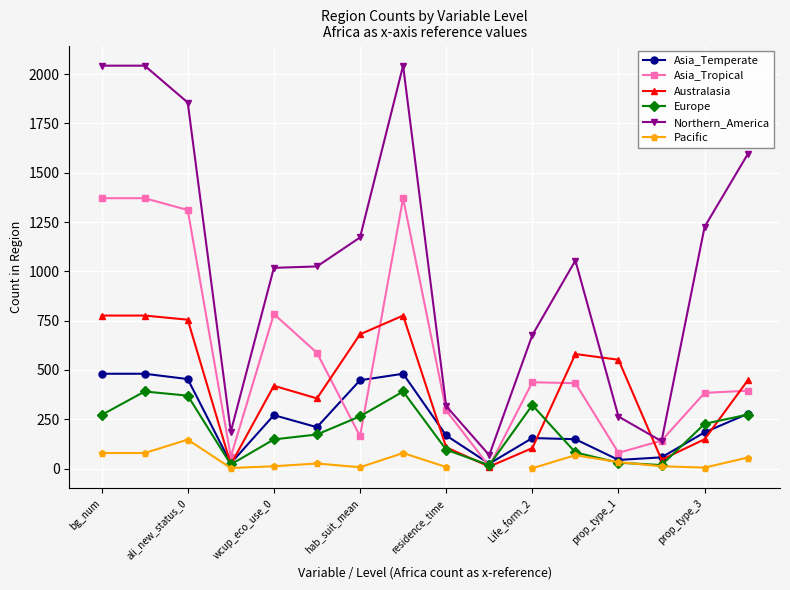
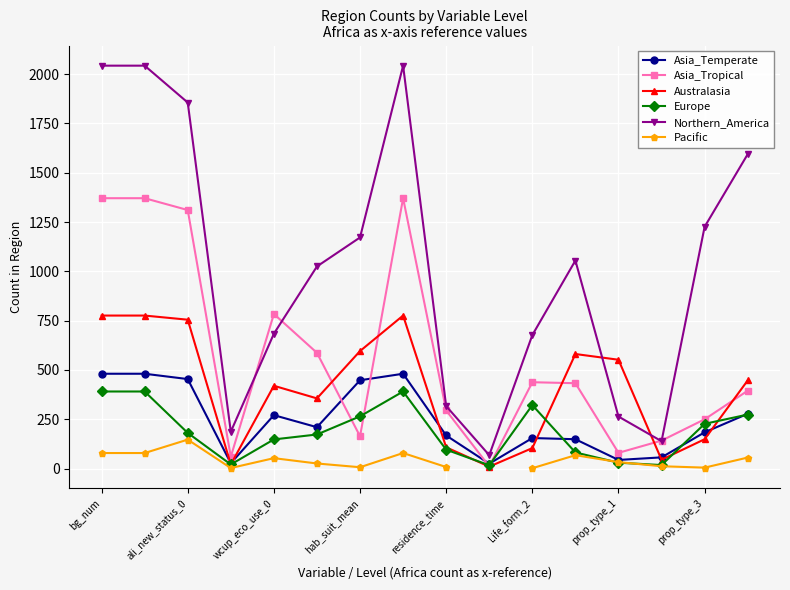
Europe, bg_num: 270 -> 390
Europe, ali_new_status_0: 370 -> 180
Northern_America, wcup_eco_use_0: 1020 -> 680
Pacific, wcup_eco_use_0: 10 -> 50
Australasia, hab_suit_mean: 680 -> 600
Asia_Tropical, prop_type_3: 380 -> 250
